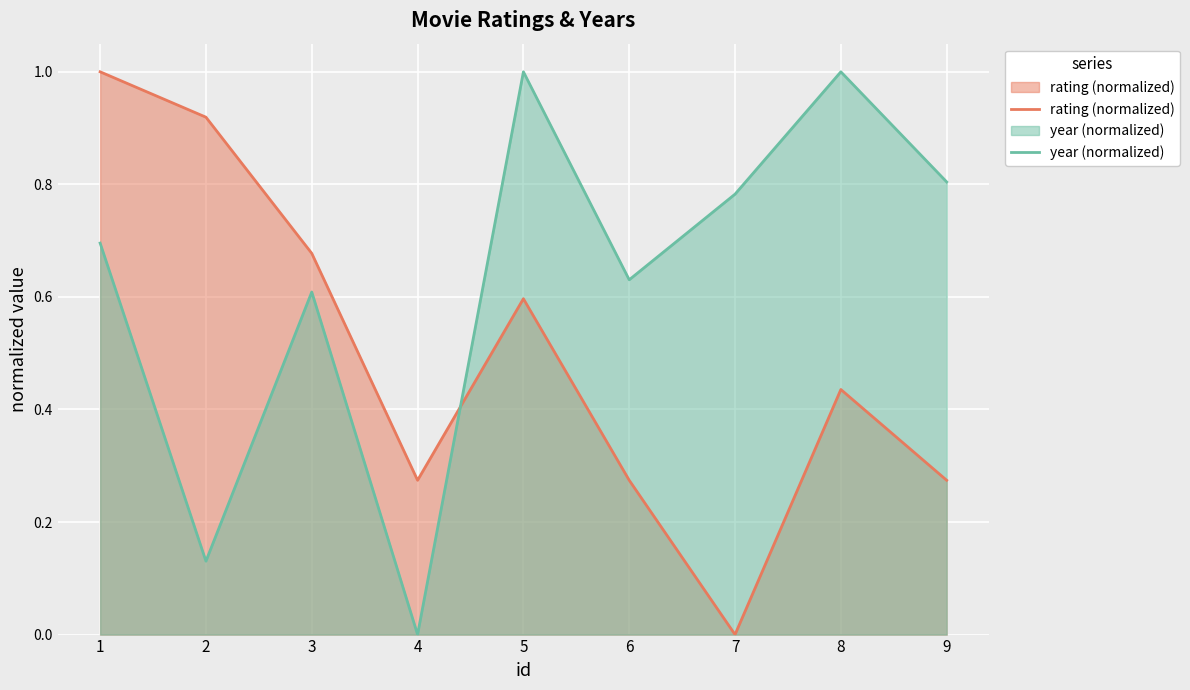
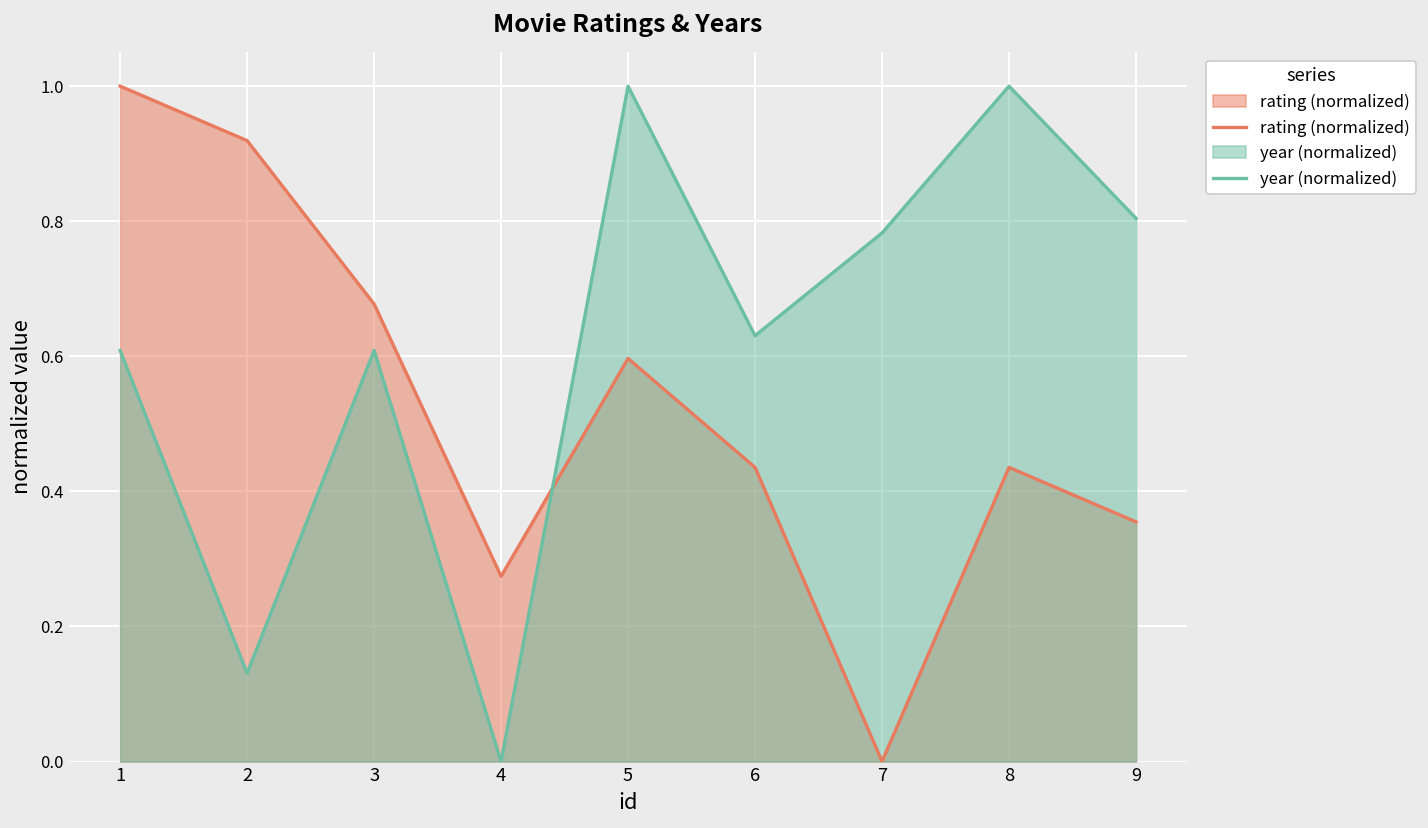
year (normalized), 1: 0.70 -> 0.61
rating (normalized), 6: 0.27 -> 0.44
rating (normalized), 9: 0.27 -> 0.35
